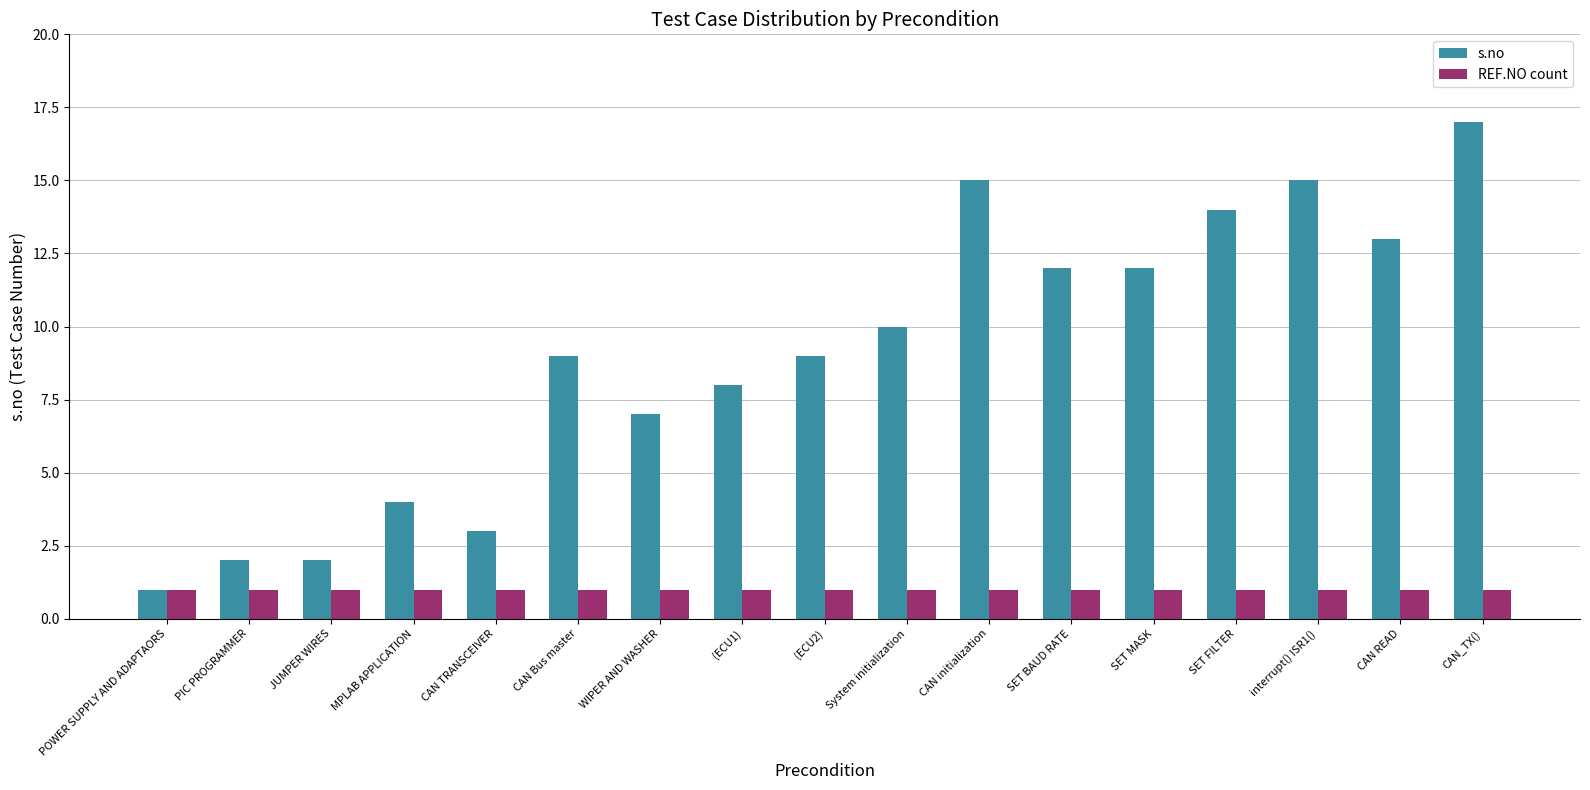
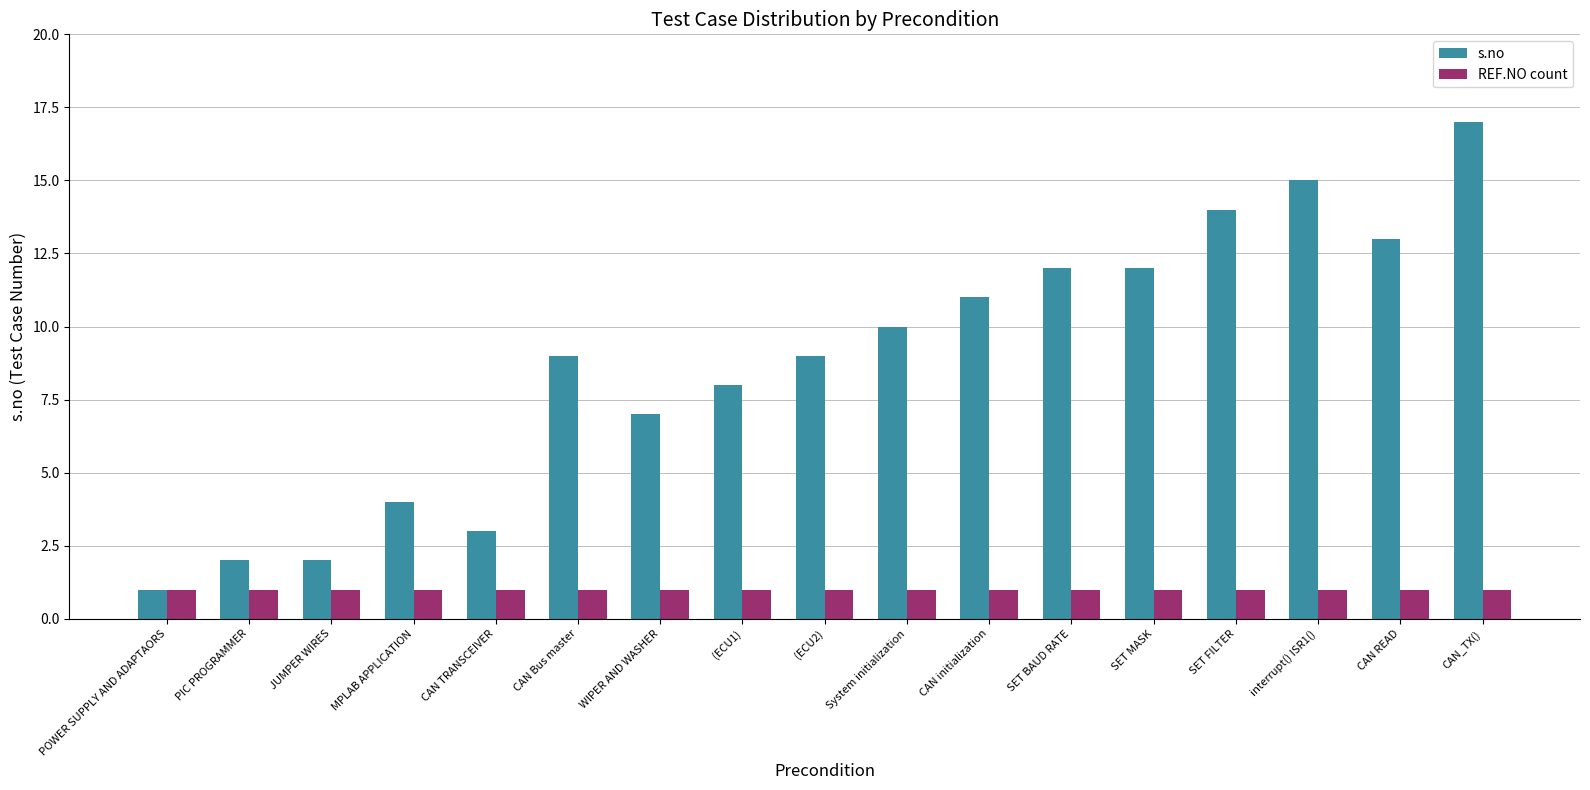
s.no, CAN initialization: 15 -> 11
